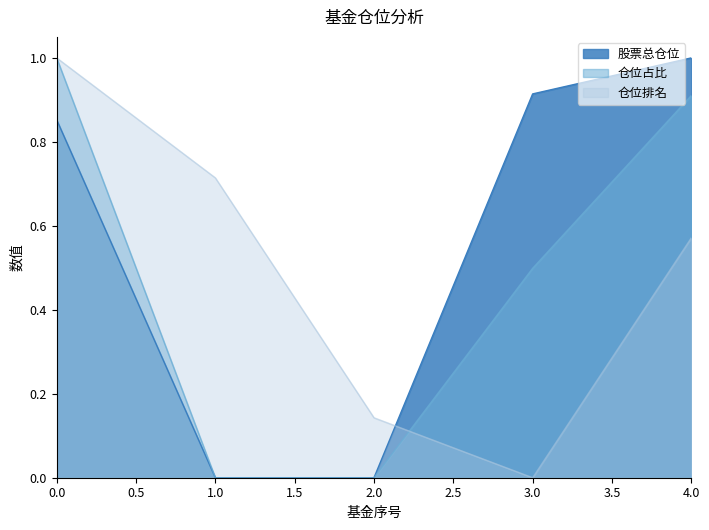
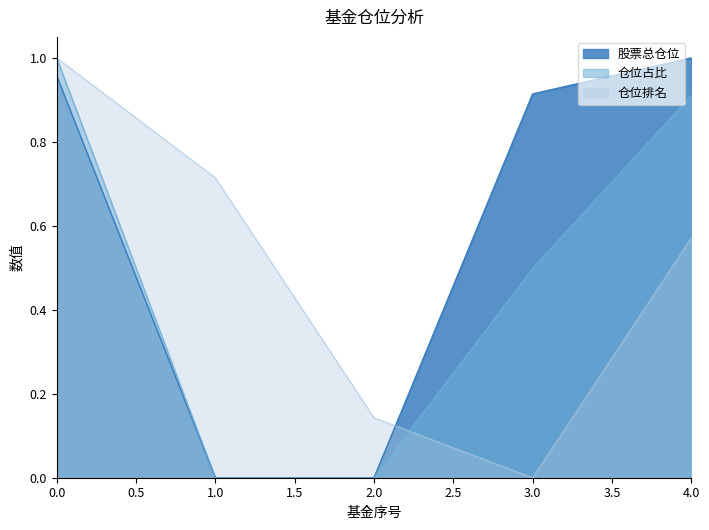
股票总仓位, 0.0: 0.85 -> 0.96
